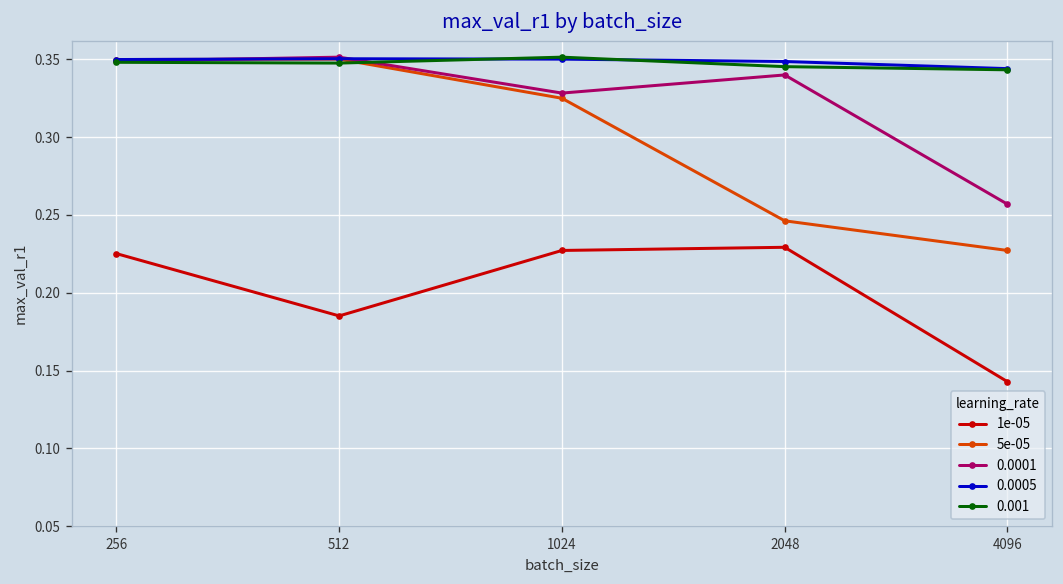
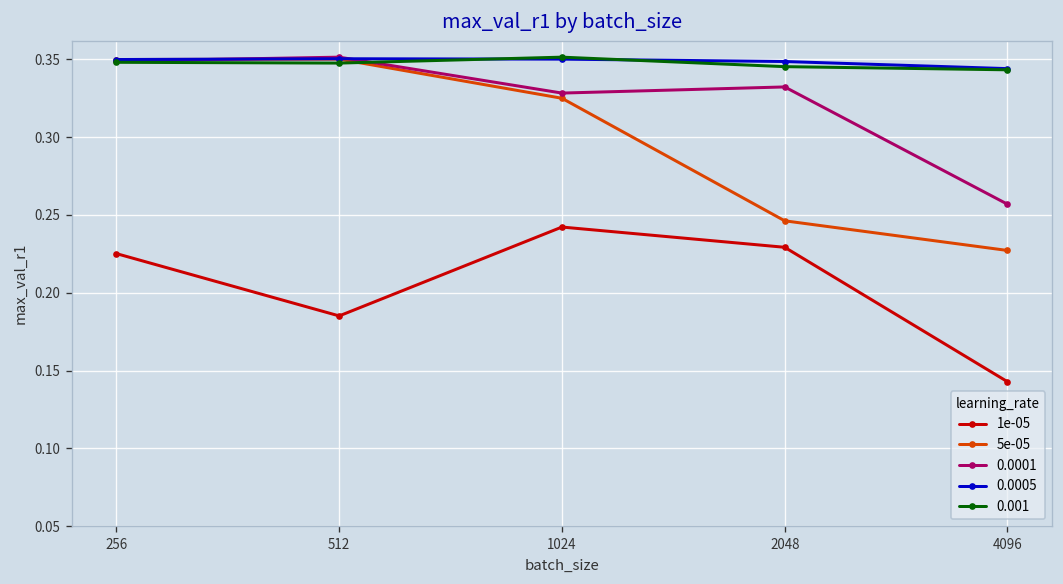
1e-05, 1024: 0.227 -> 0.242
0.0001, 2048: 0.340 -> 0.332
